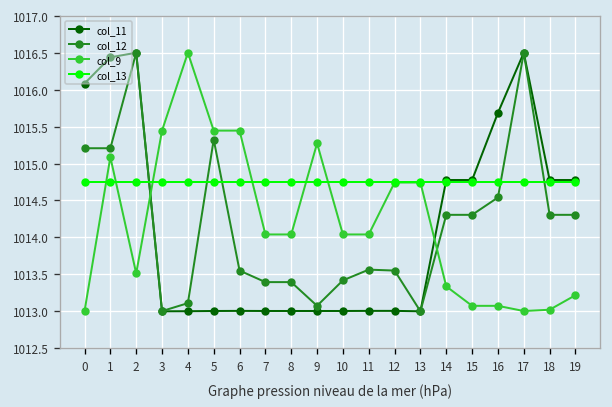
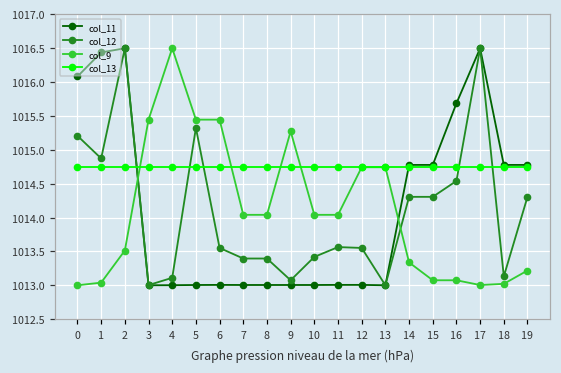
col_12, 1: 1015.2 -> 1014.9
col_9, 1: 1015.1 -> 1013.0
col_12, 18: 1014.3 -> 1013.1
